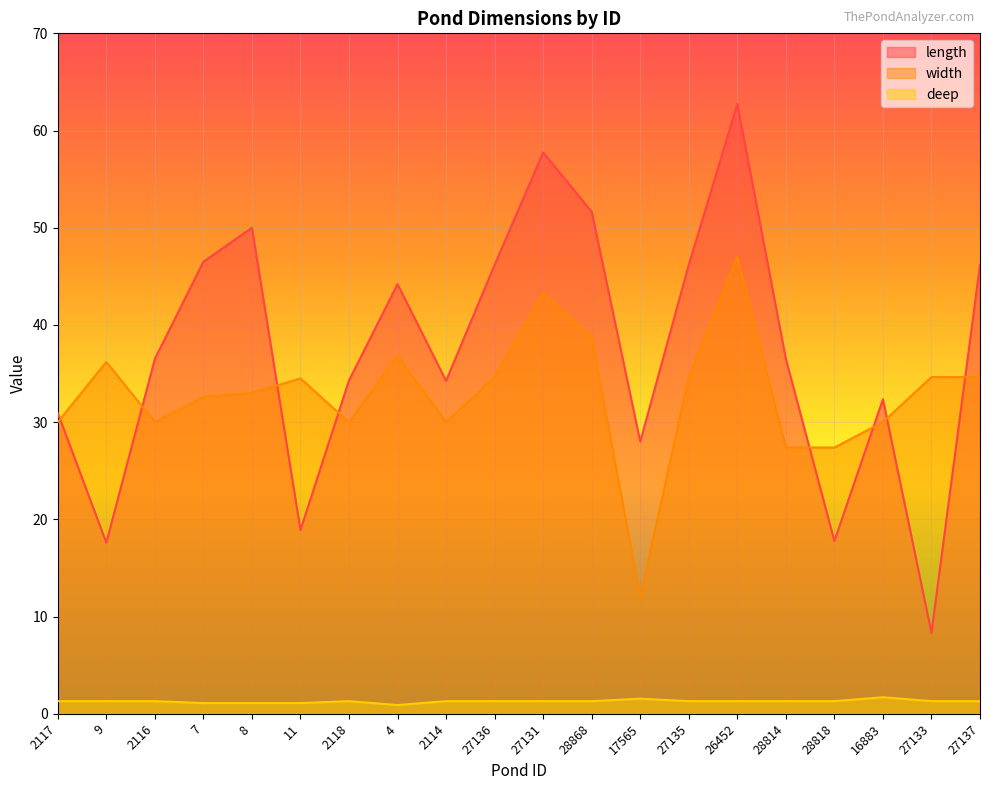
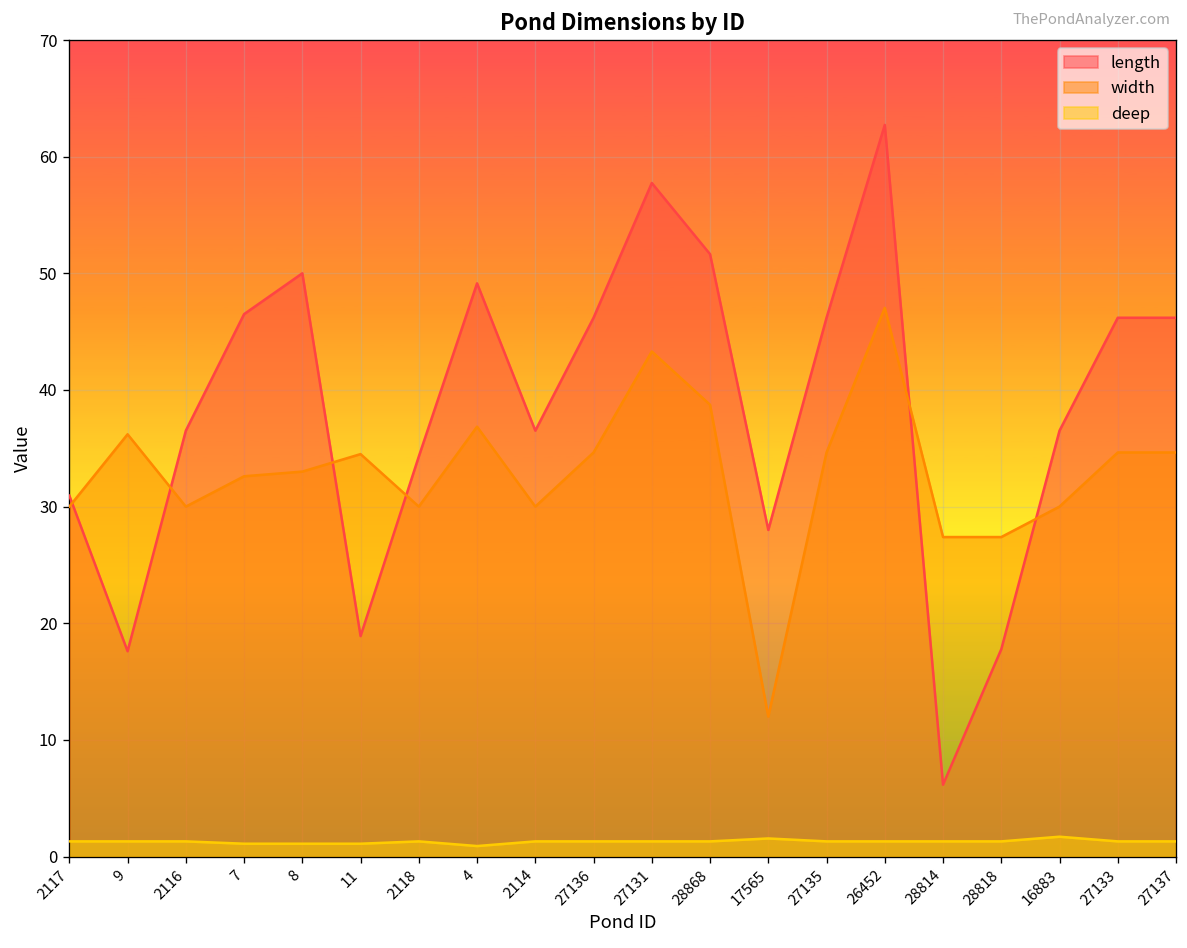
length, 4: 44 -> 49
length, 2114: 34 -> 37
length, 28814: 37 -> 6
length, 16883: 32 -> 37
length, 27133: 8 -> 46
